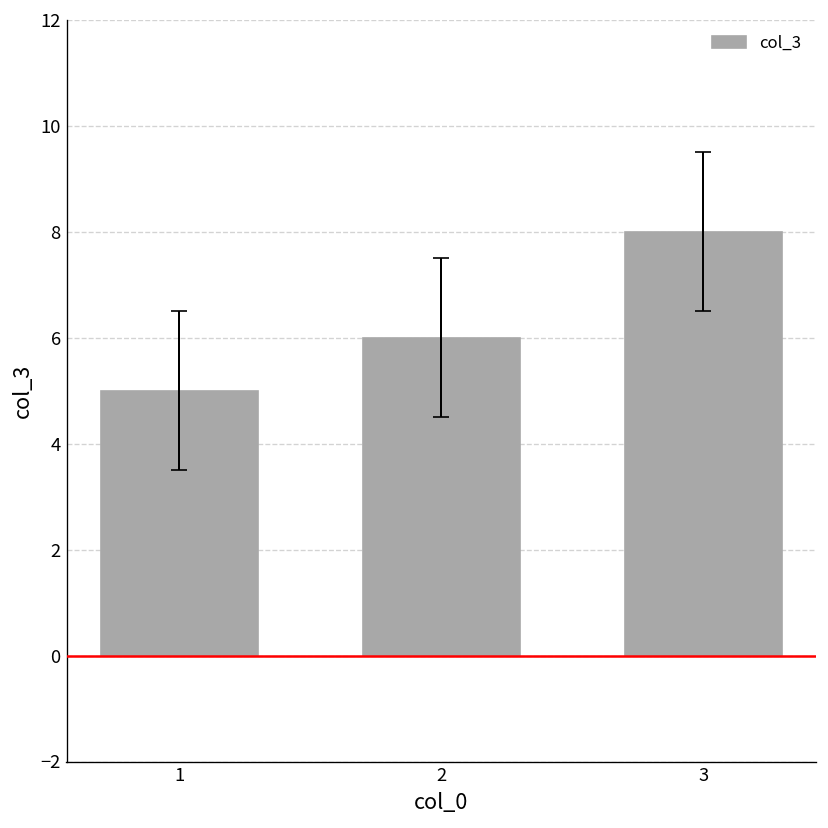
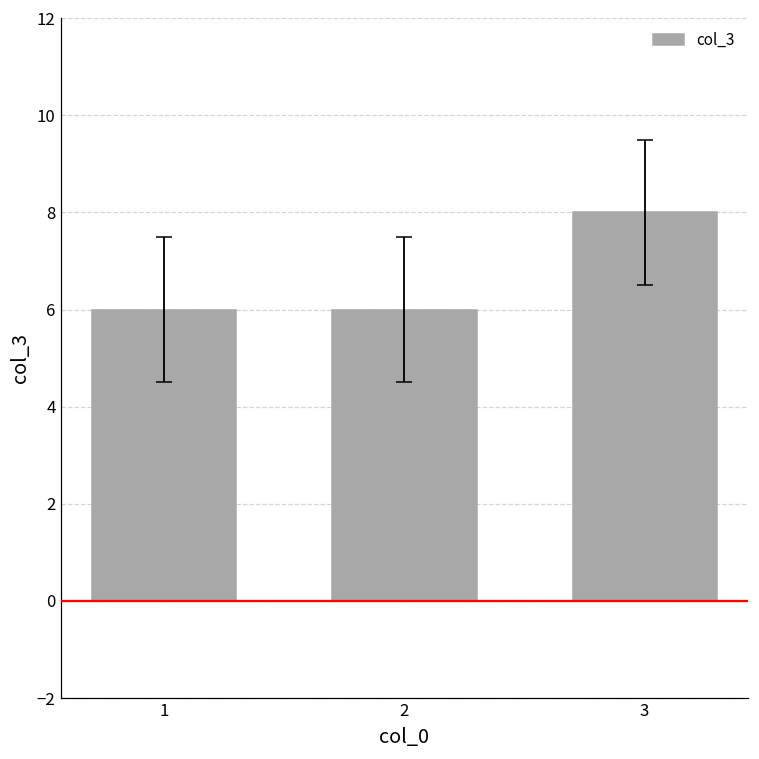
col_3, 1: 5 -> 6
